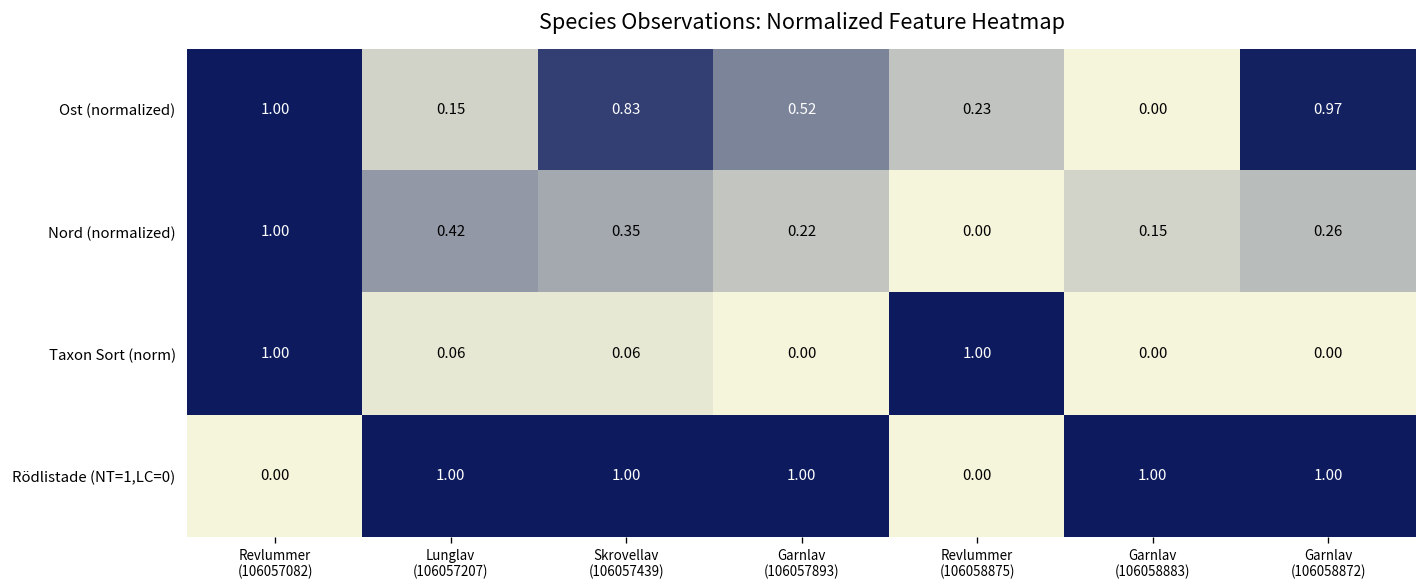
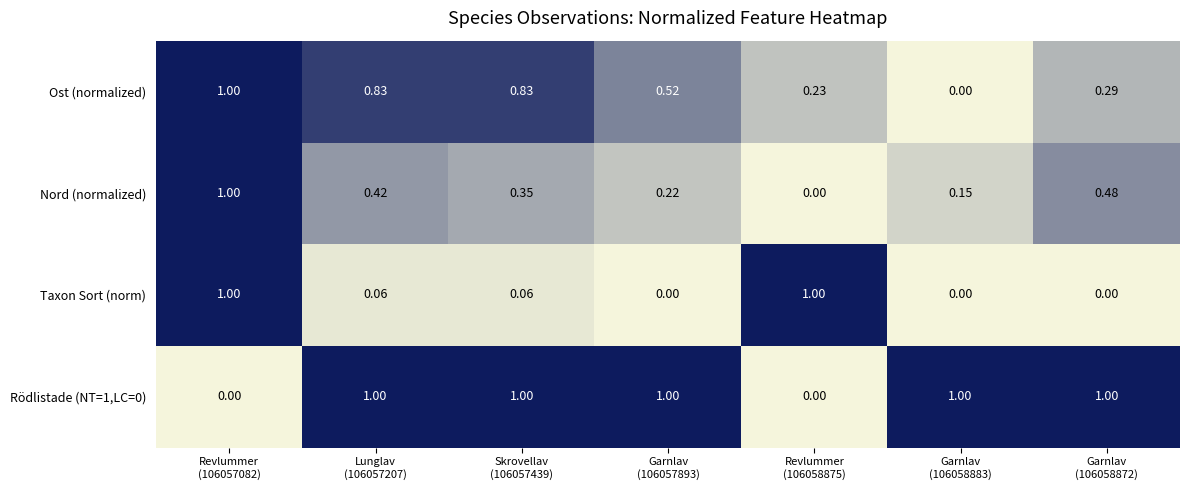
Ost (normalized), Lunglav (106057207): 0.15 -> 0.83
Ost (normalized), Garnlav (106058872): 0.97 -> 0.29
Nord (normalized), Garnlav (106058872): 0.26 -> 0.48
